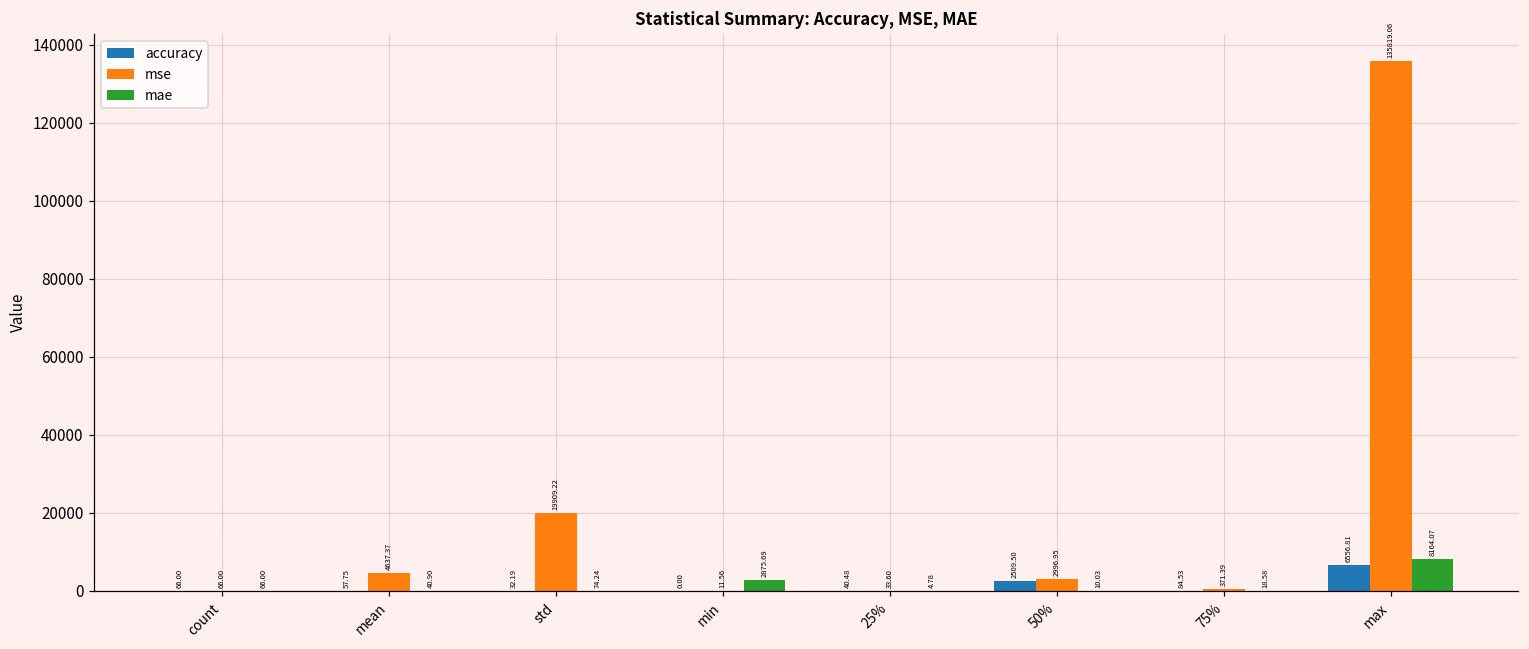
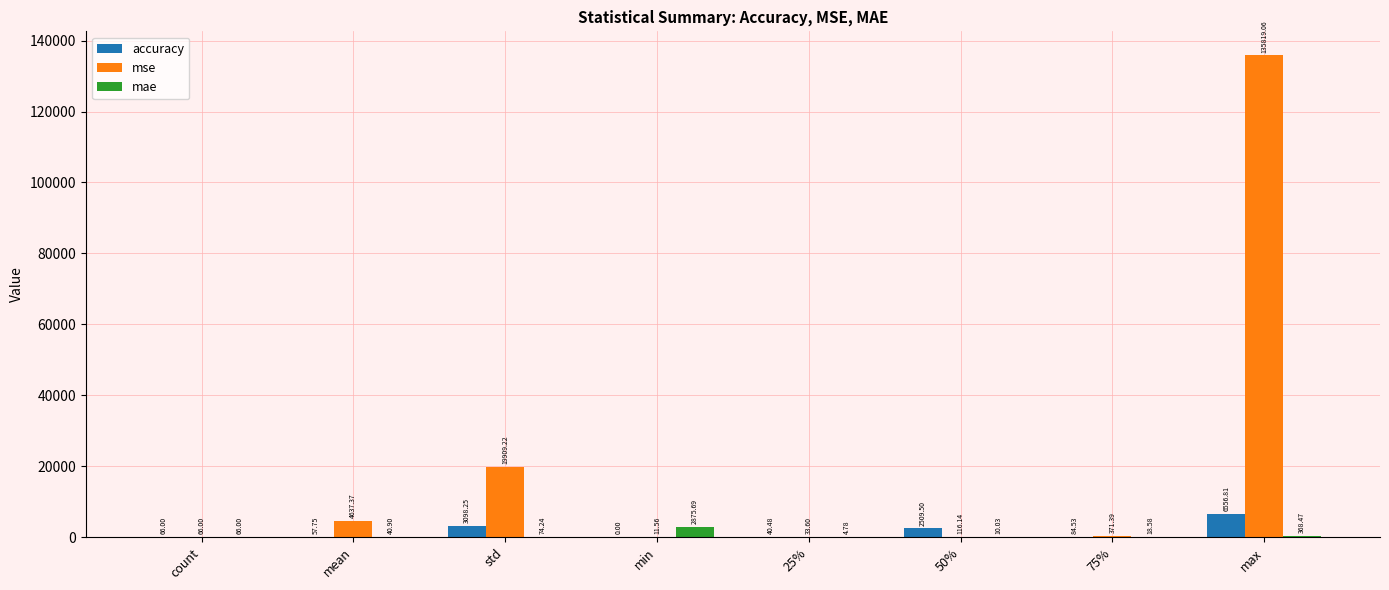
accuracy, std: 32.19 -> 3098.25
mse, 50%: 2996.95 -> 116.14
mae, max: 8164.07 -> 368.47
